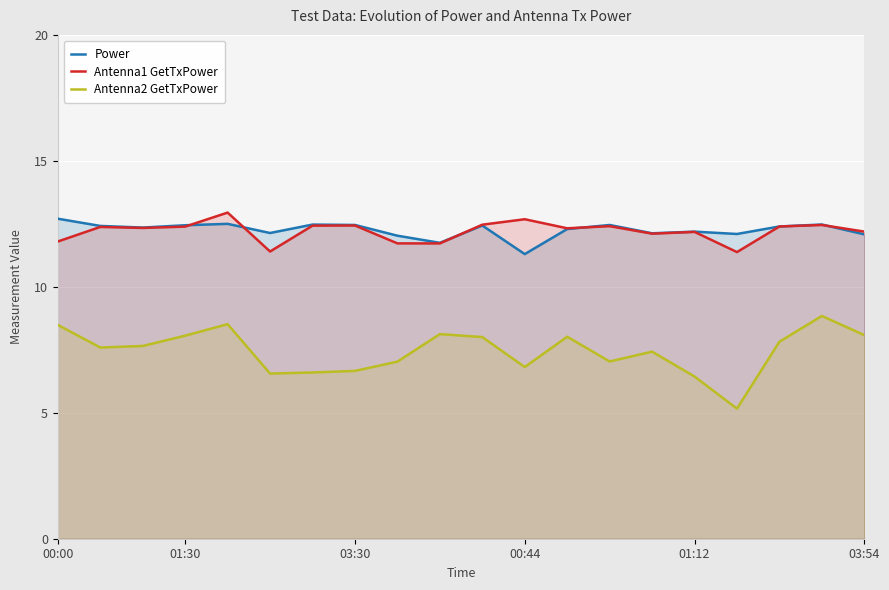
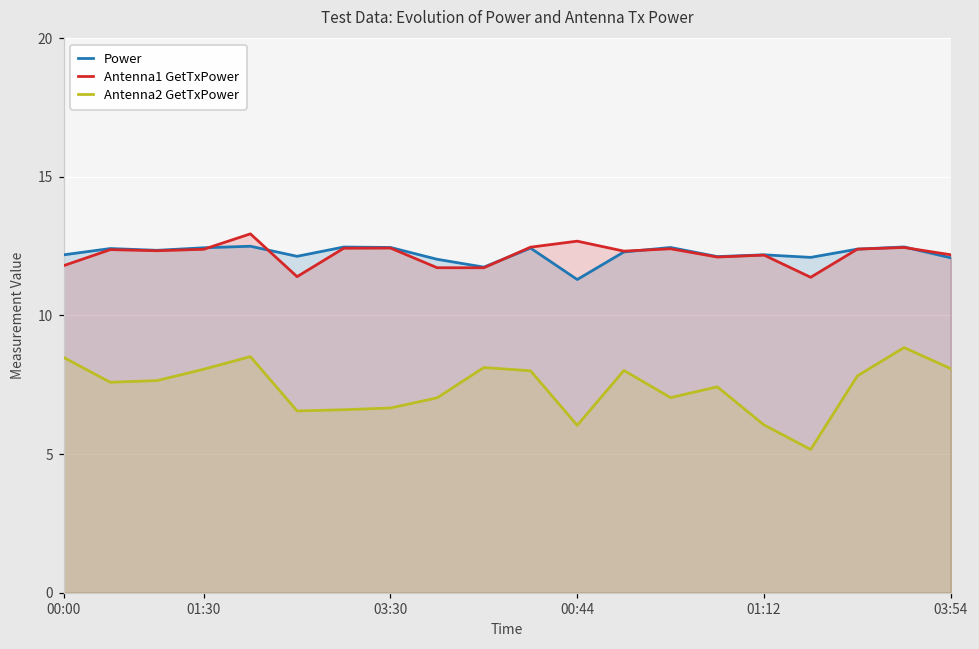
Power, 00:00: 12.7 -> 12.2
Antenna2 GetTxPower, 00:44: 6.8 -> 6.0
Antenna2 GetTxPower, 01:12: 6.4 -> 6.1
